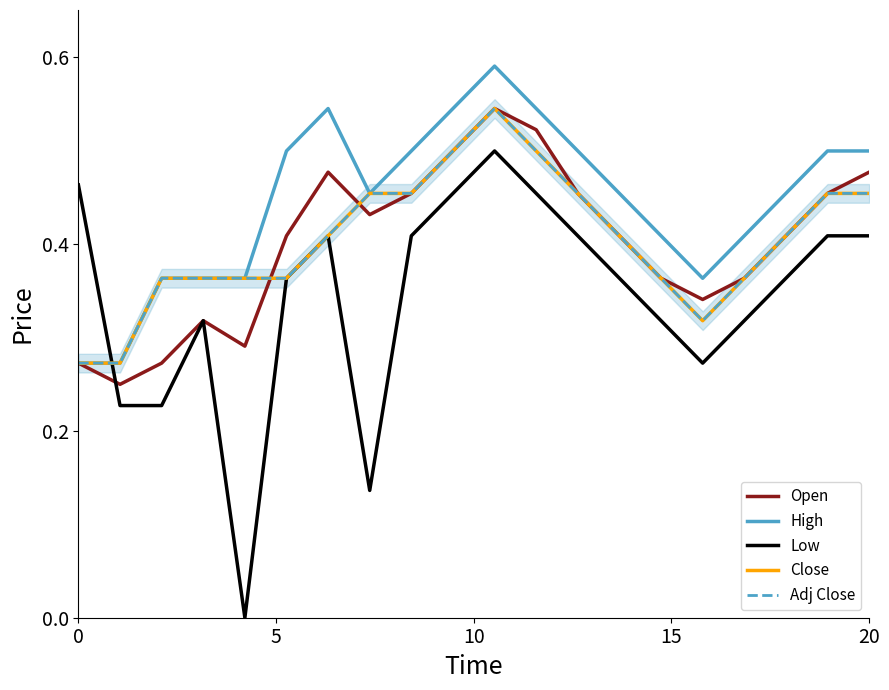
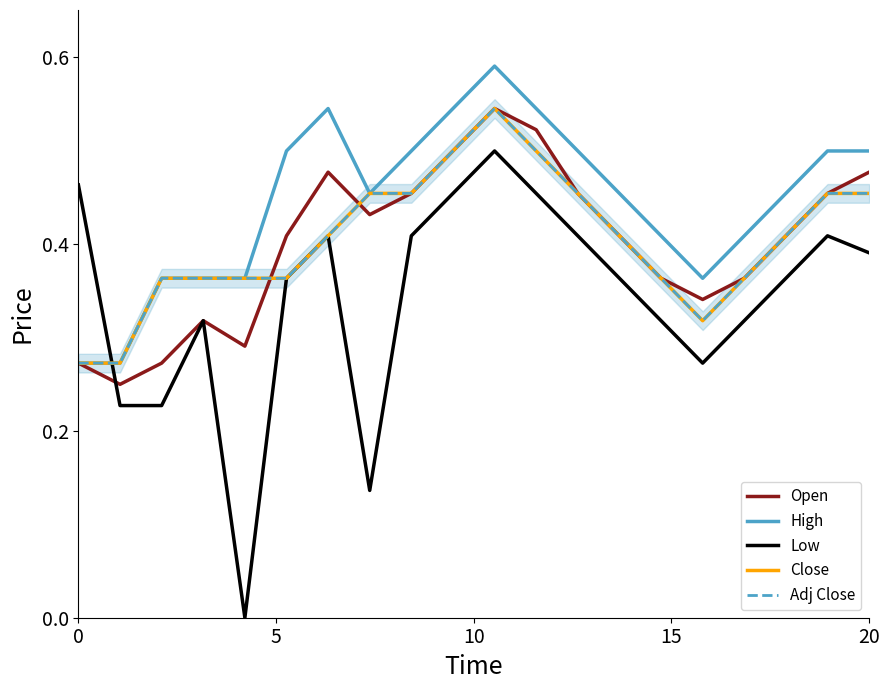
Low, 20: 0.41 -> 0.39
